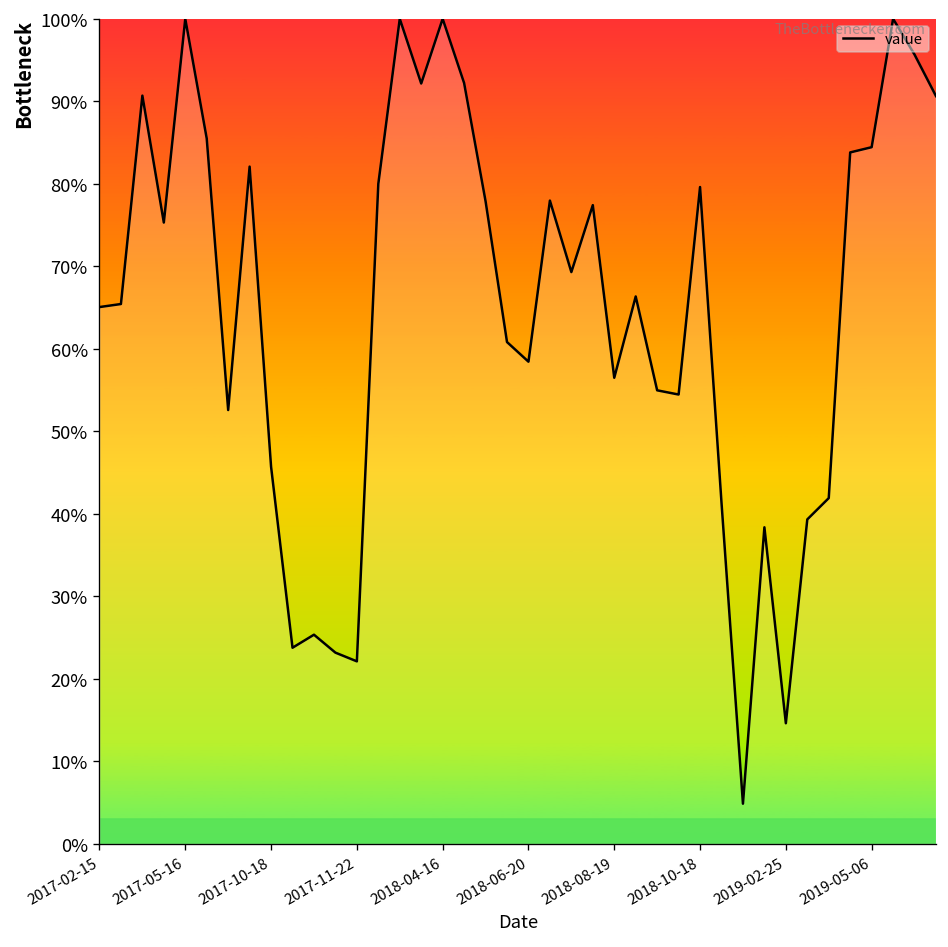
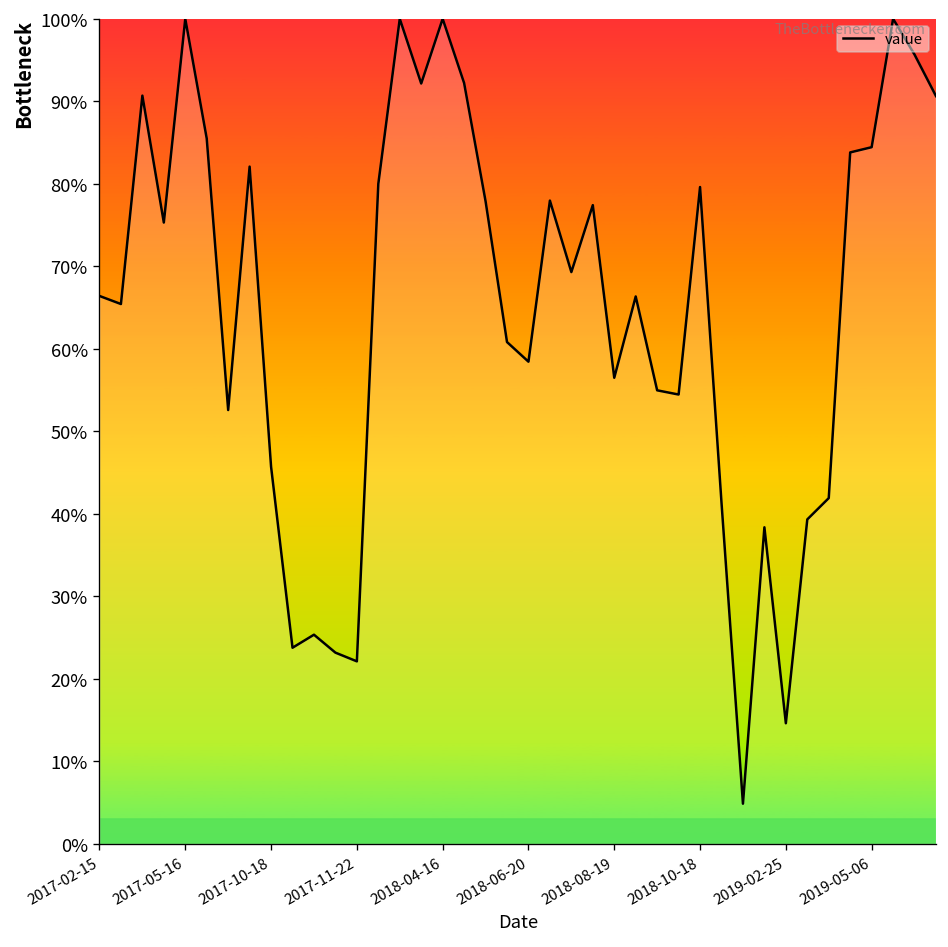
2017-02-15: 65% -> 66%
